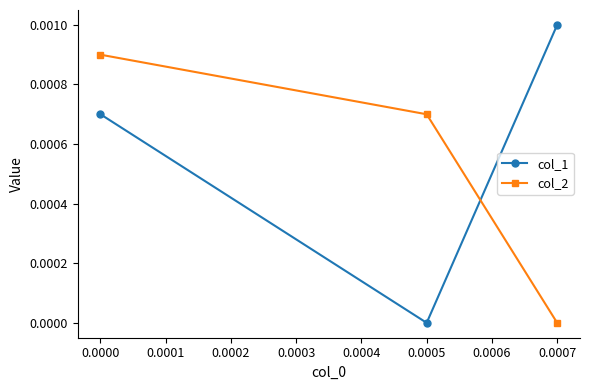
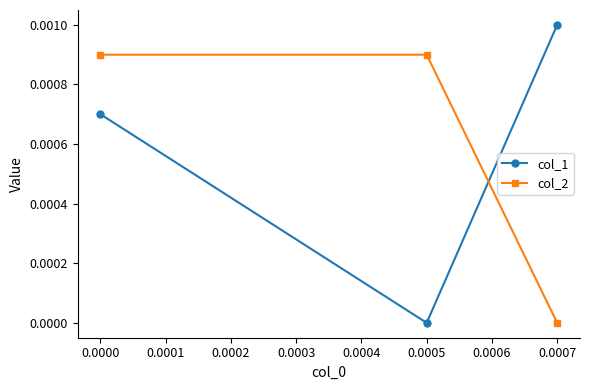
col_2, 0.0005: 0.0007 -> 0.0009
